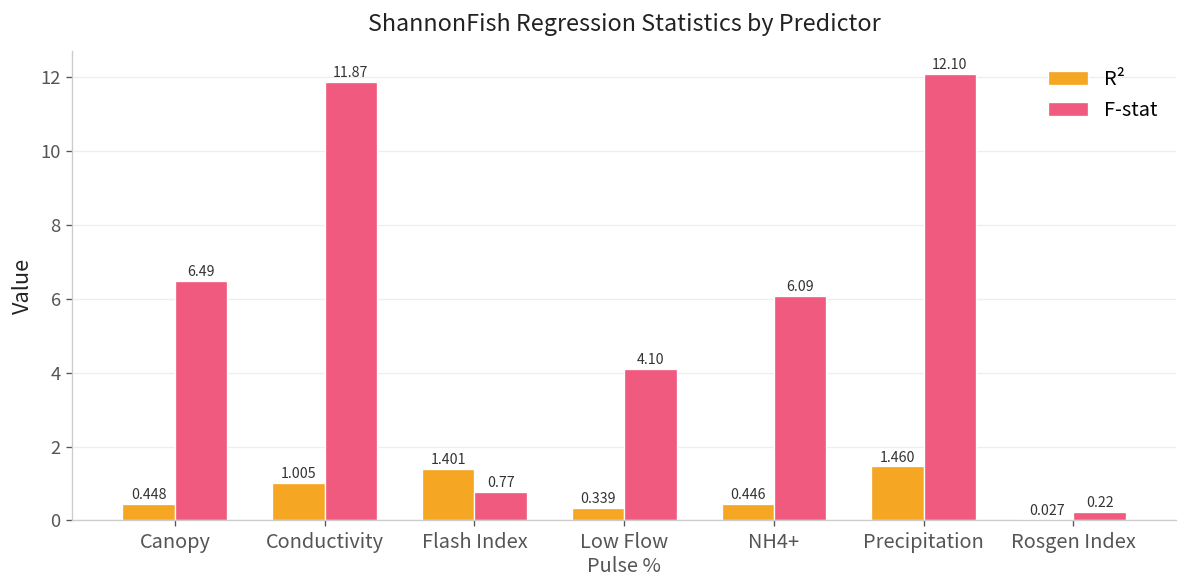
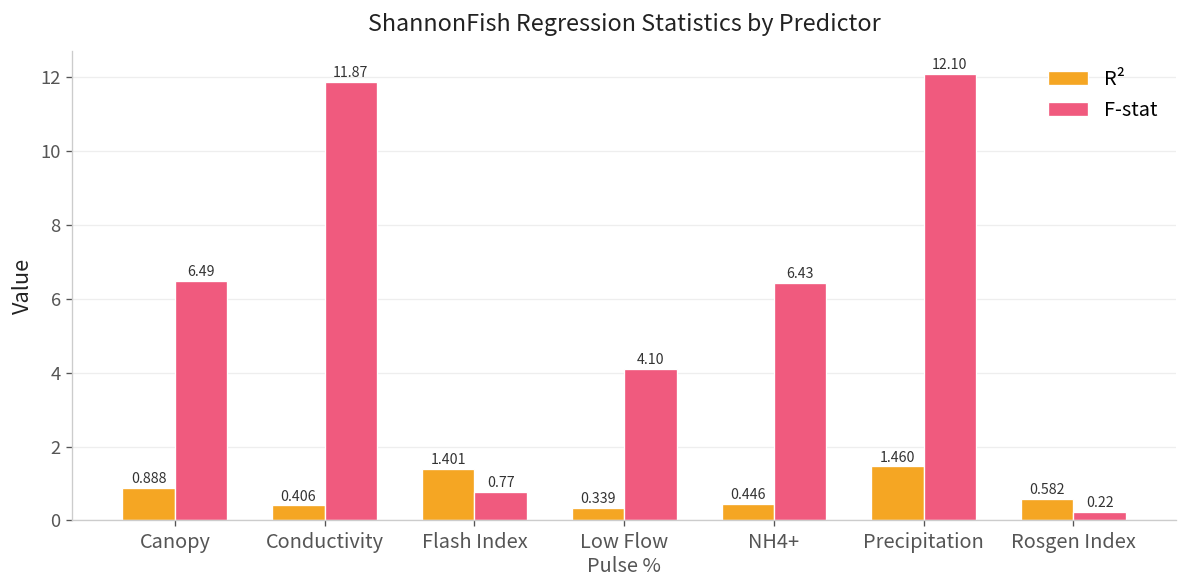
R², Canopy: 0.448 -> 0.888
R², Conductivity: 1.005 -> 0.406
F-stat, NH4+: 6.09 -> 6.43
R², Rosgen Index: 0.027 -> 0.582
